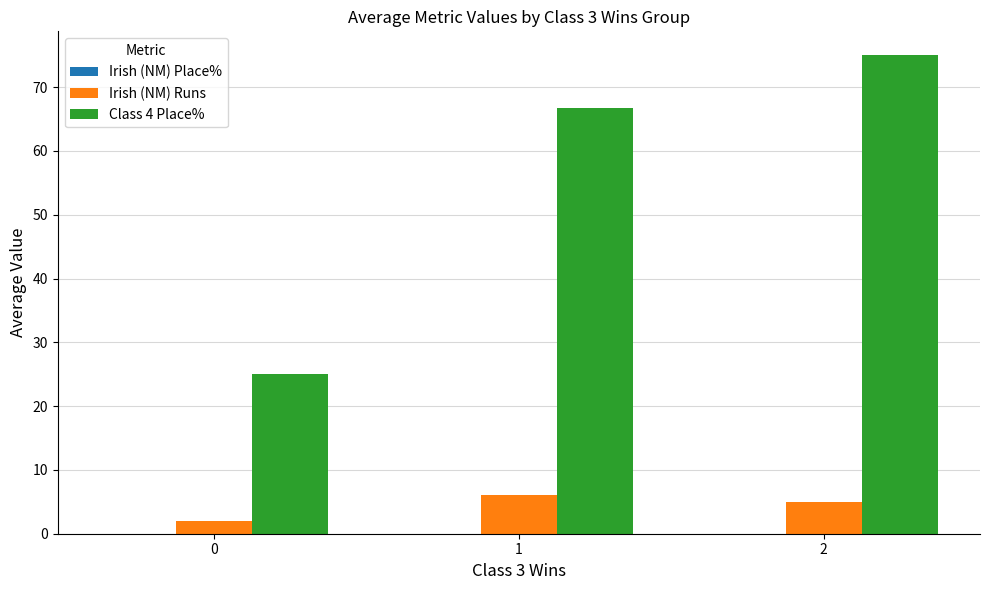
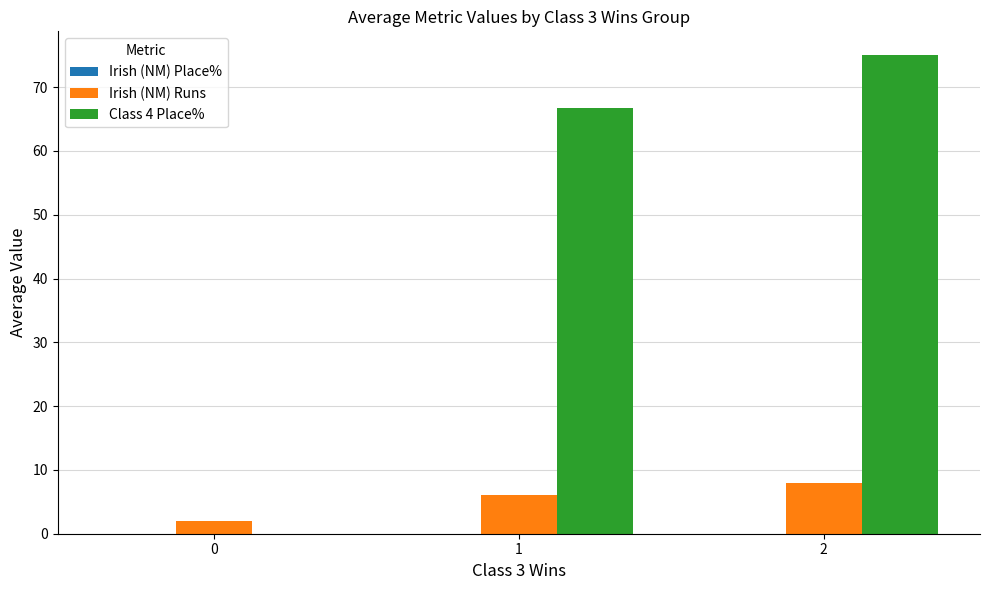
Class 4 Place%, 0: 25 -> 0
Irish (NM) Runs, 2: 5 -> 8
